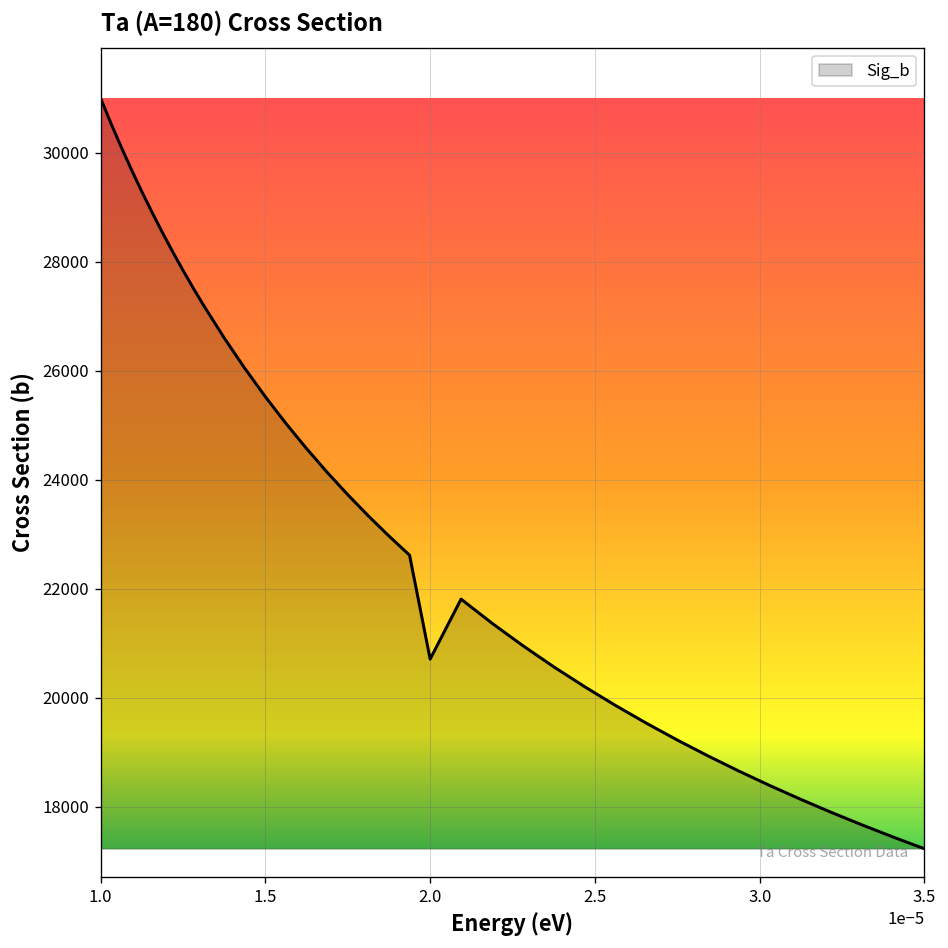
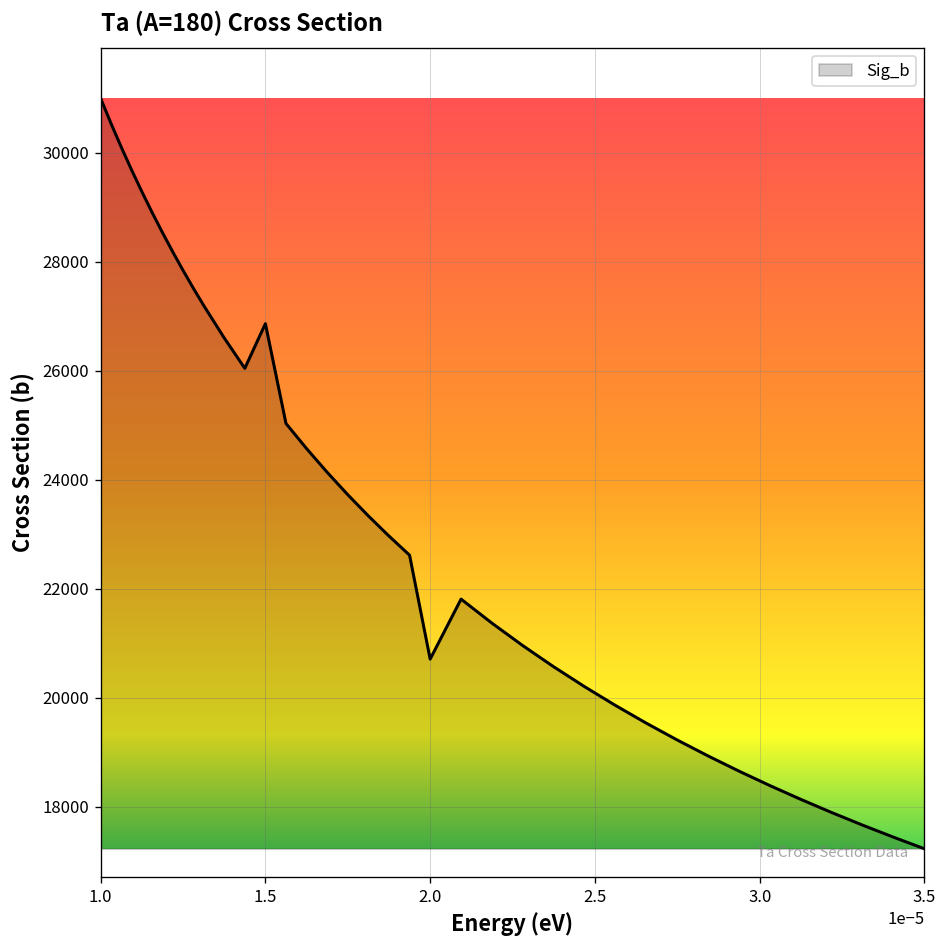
1.5: 25500 -> 26900
